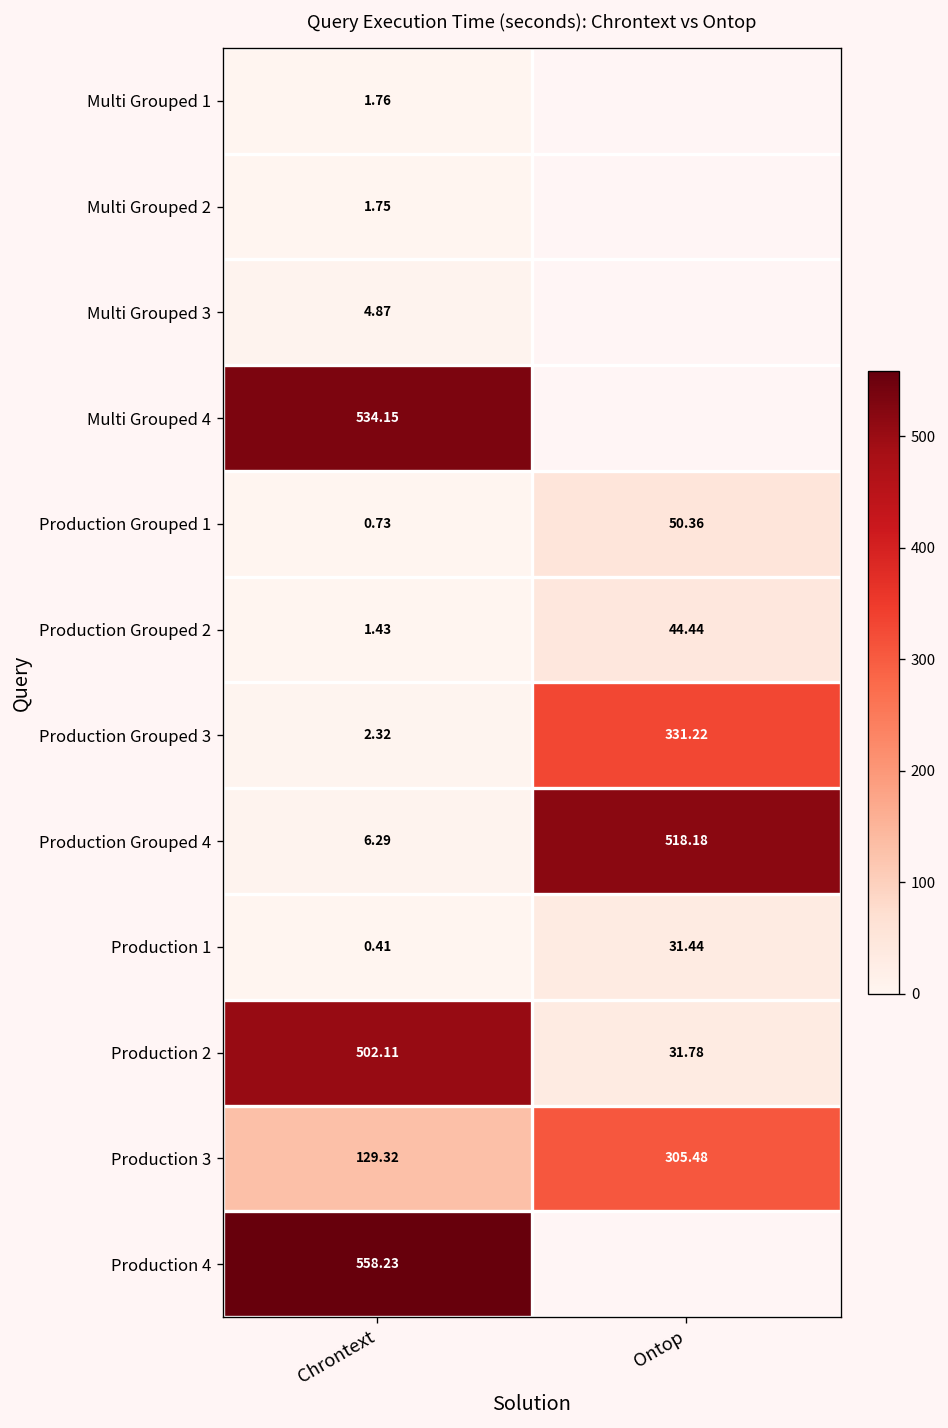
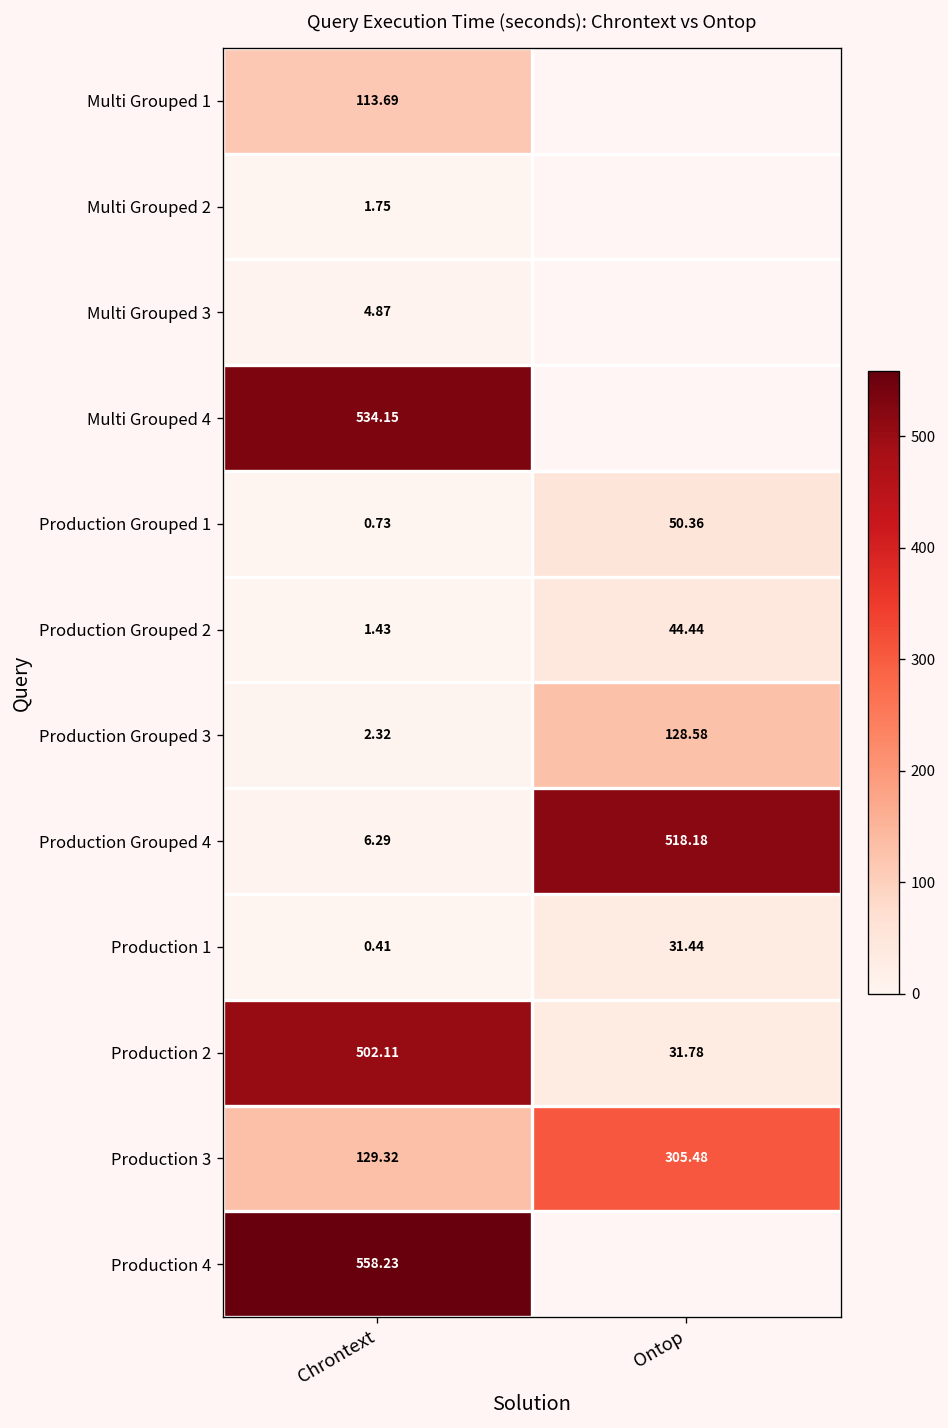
Multi Grouped 1, Chrontext: 1.76 -> 113.69
Production Grouped 3, Ontop: 331.22 -> 128.58
